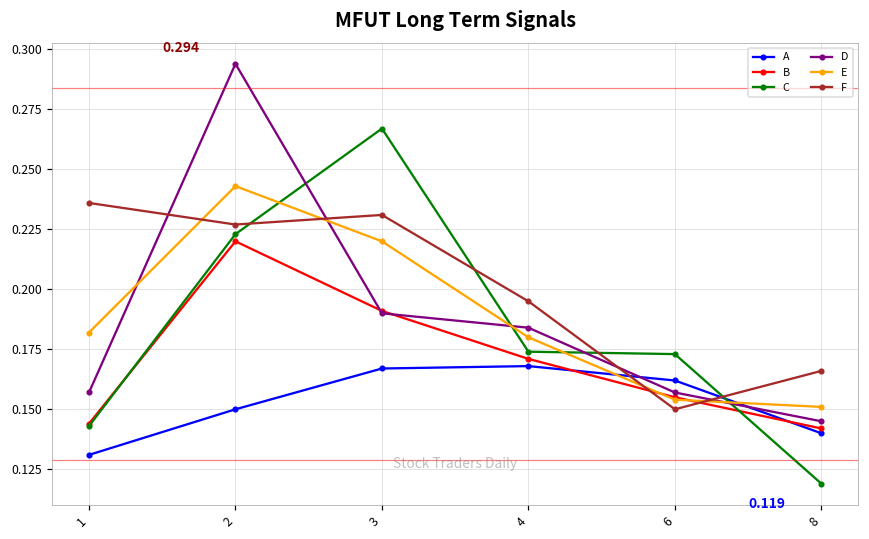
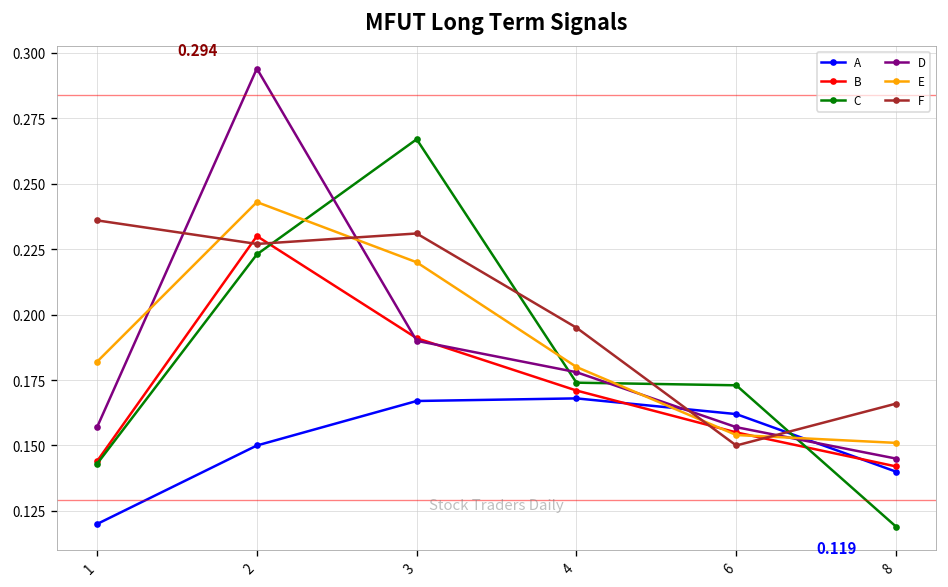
A, 1: 0.131 -> 0.120
B, 2: 0.22 -> 0.23
D, 4: 0.184 -> 0.178
